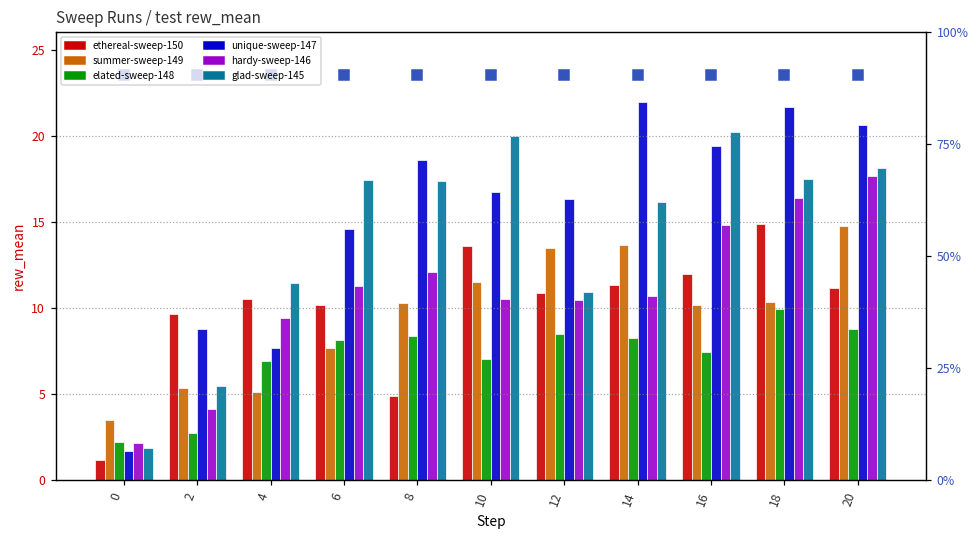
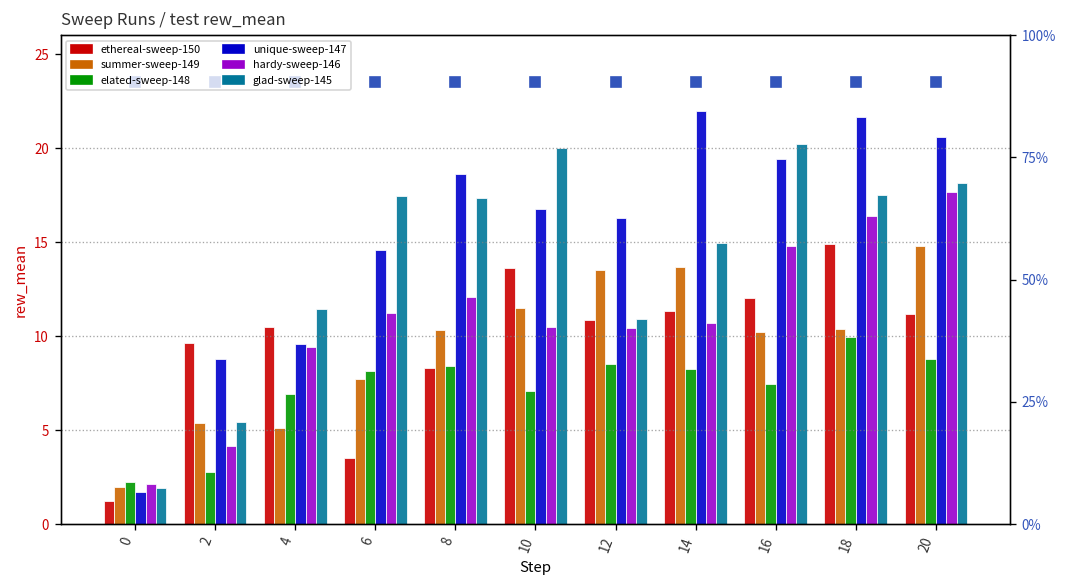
summer-sweep-149, 0: 3.5 -> 2.0
unique-sweep-147, 4: 7.7 -> 9.6
ethereal-sweep-150, 6: 10.2 -> 3.5
ethereal-sweep-150, 8: 4.9 -> 8.3
glad-sweep-145, 14: 16.2 -> 14.9
